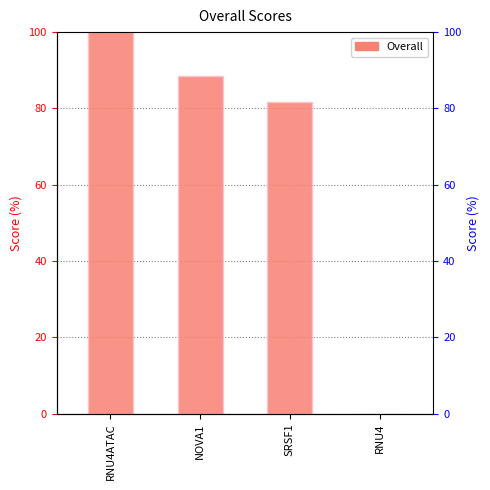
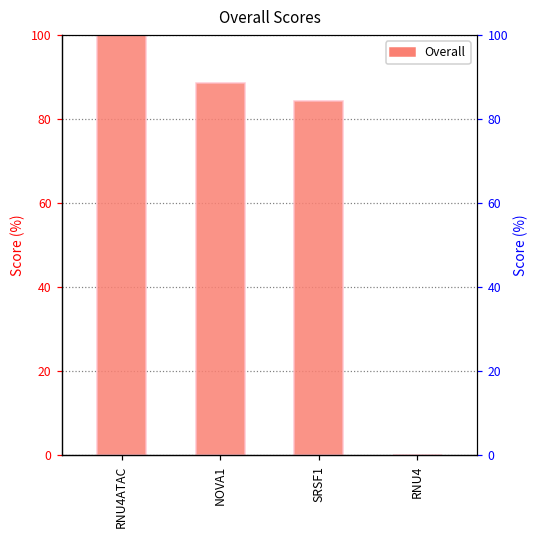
SRSF1: 82 -> 84
